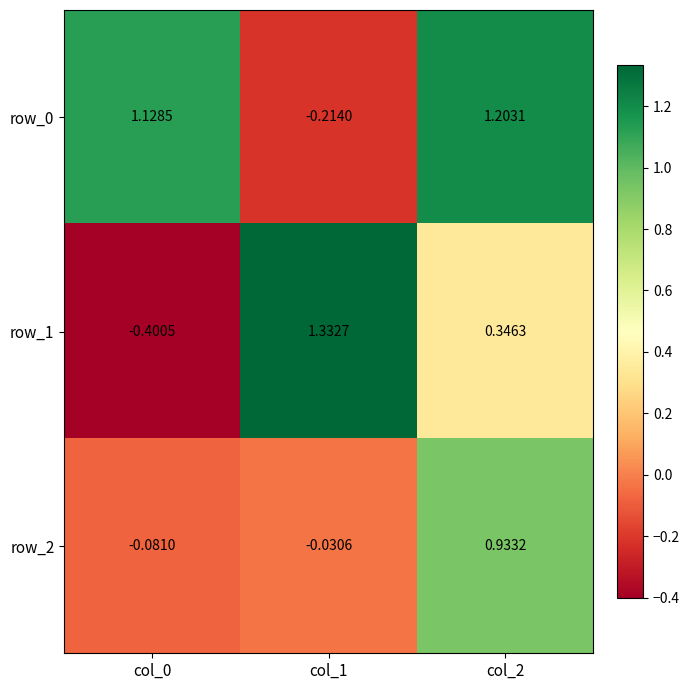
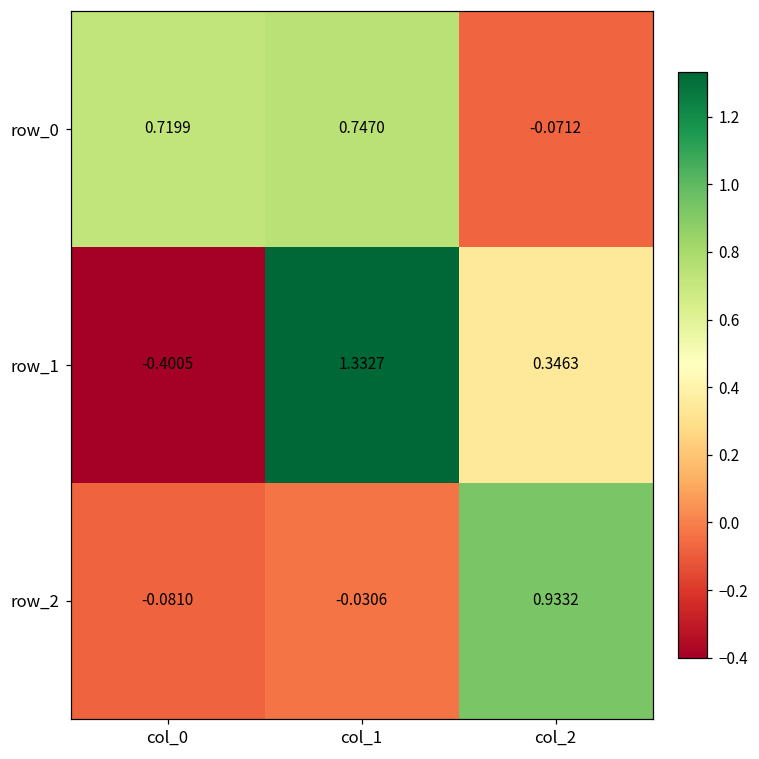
row_0, col_0: 1.1285 -> 0.7199
row_0, col_1: -0.2140 -> 0.7470
row_0, col_2: 1.2031 -> -0.0712
